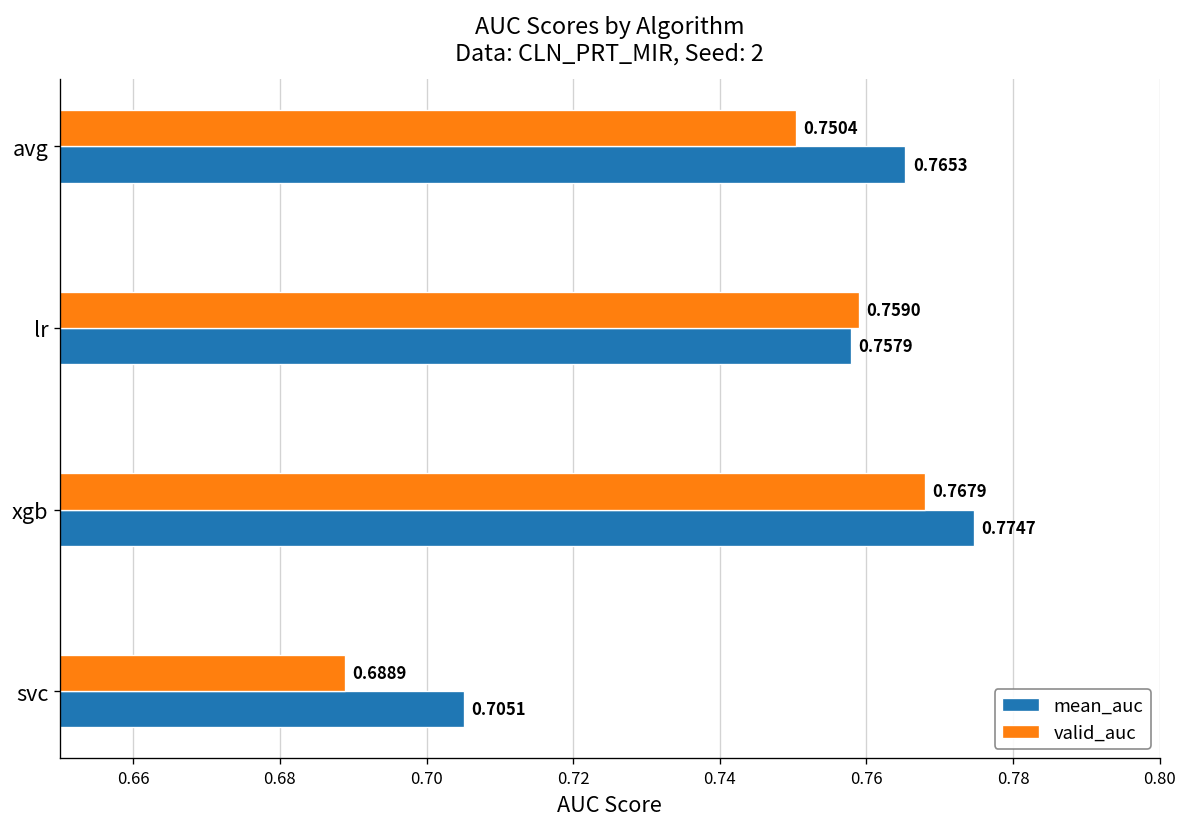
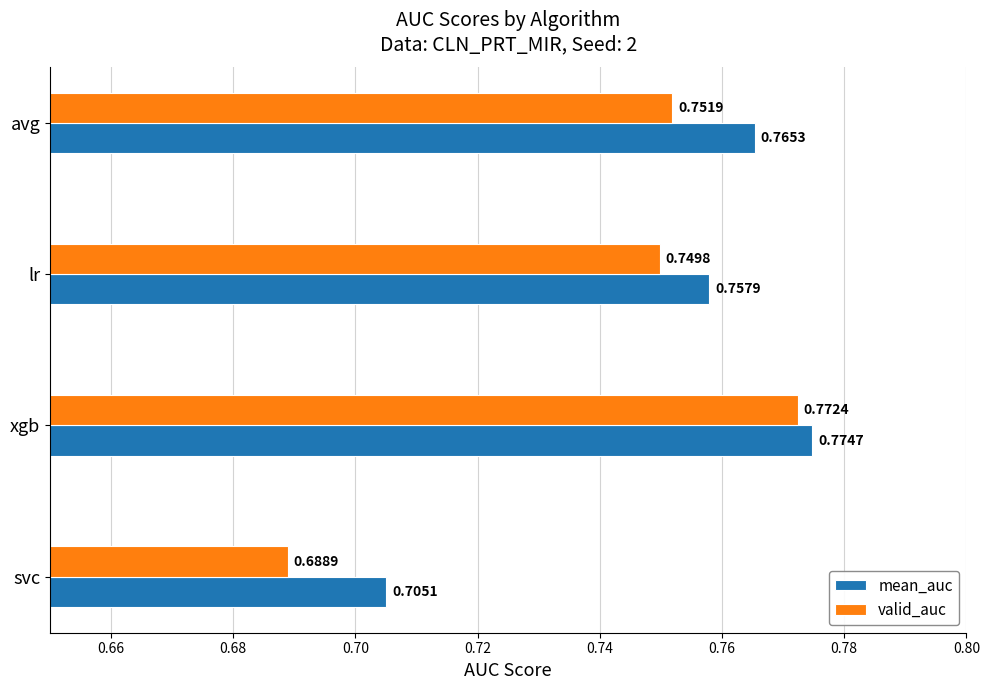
valid_auc, avg: 0.7504 -> 0.7519
valid_auc, lr: 0.7590 -> 0.7498
valid_auc, xgb: 0.7679 -> 0.7724
